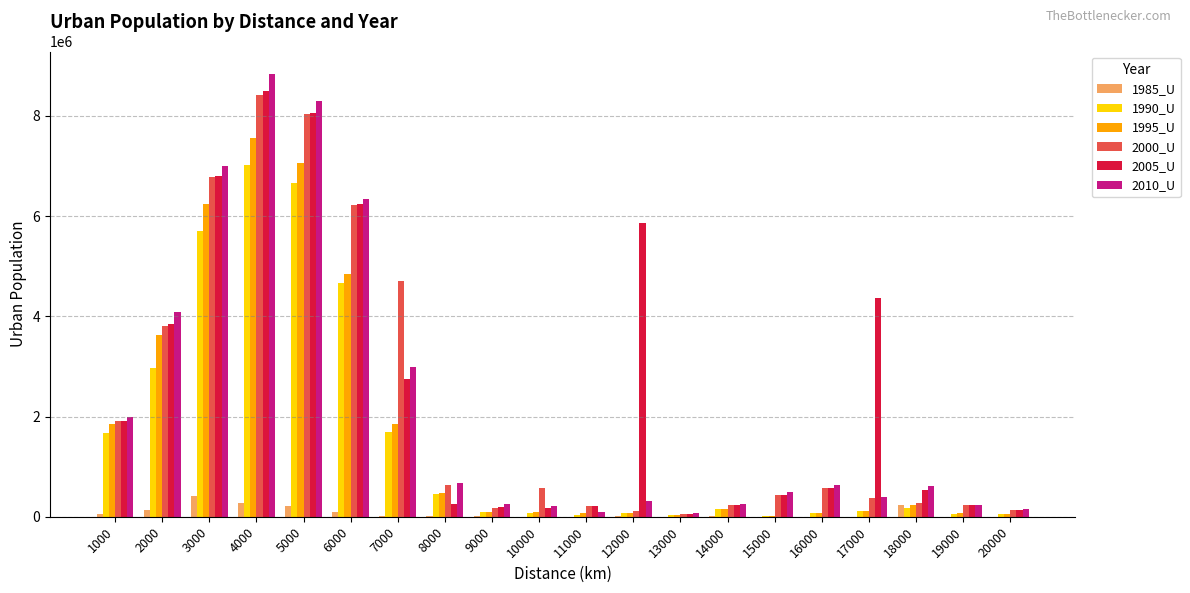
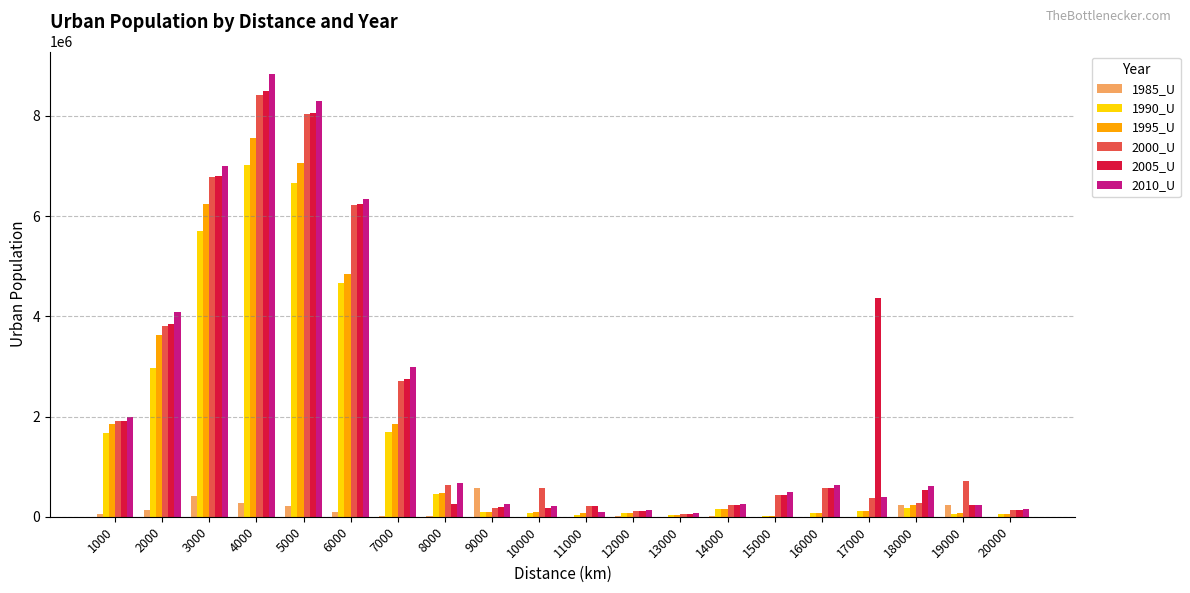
2000_U, 7000: 4700000 -> 2700000
1985_U, 9000: 0 -> 600000
2005_U, 12000: 5900000 -> 100000
2010_U, 12000: 300000 -> 100000
1985_U, 19000: 0 -> 200000
2000_U, 19000: 200000 -> 700000
